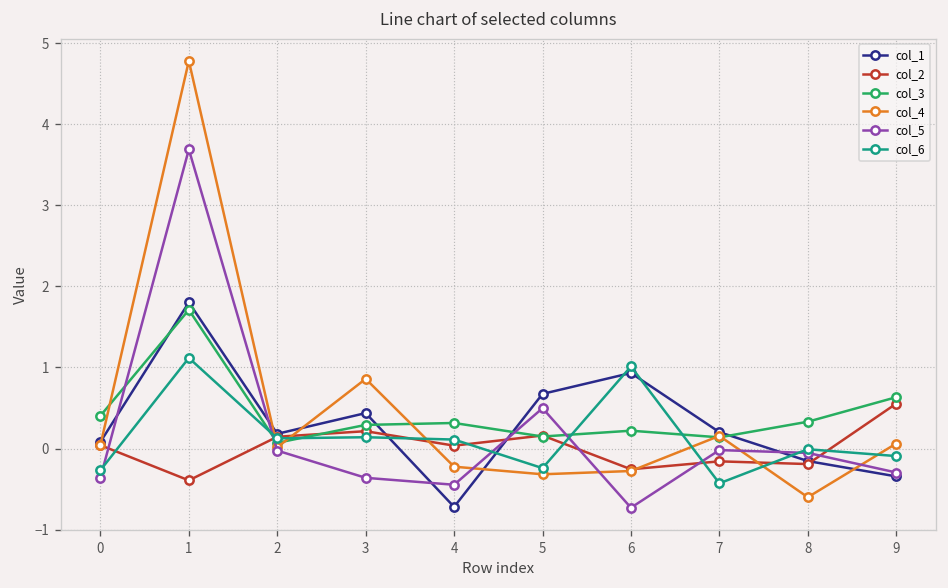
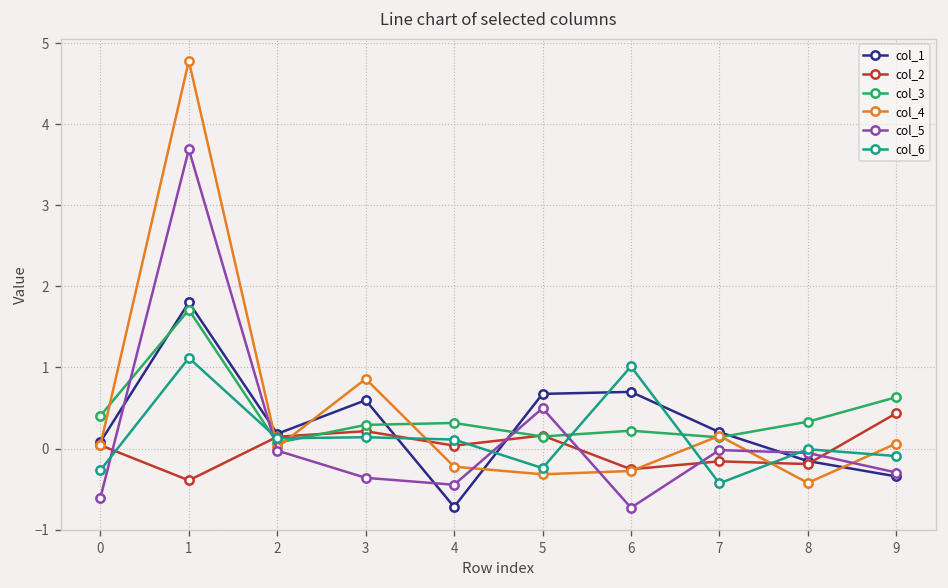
col_5, 0: -0.4 -> -0.6
col_1, 3: 0.4 -> 0.6
col_1, 6: 0.9 -> 0.7
col_4, 8: -0.6 -> -0.4
col_2, 9: 0.6 -> 0.4
